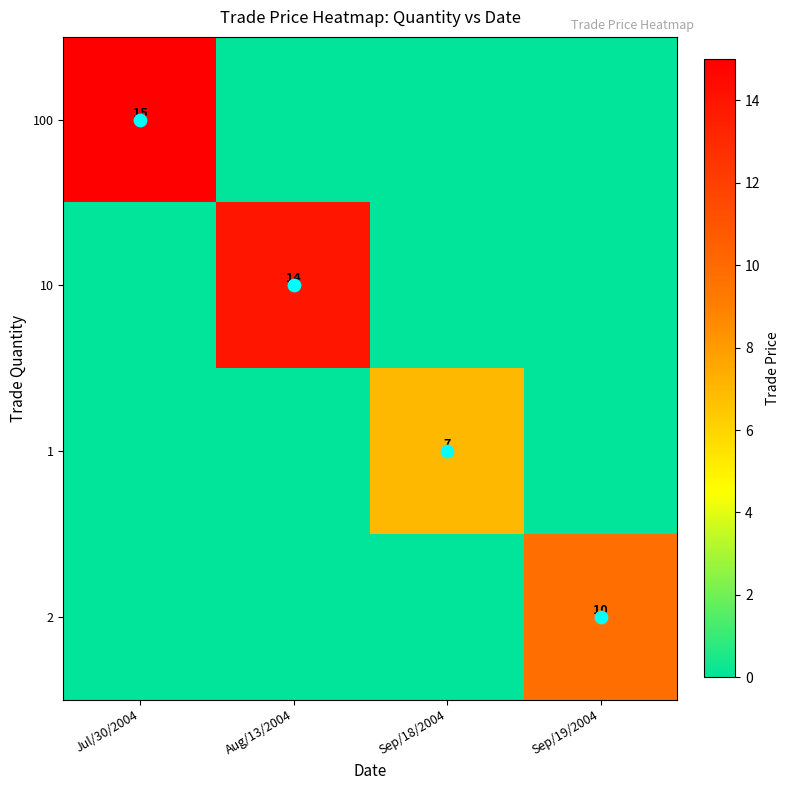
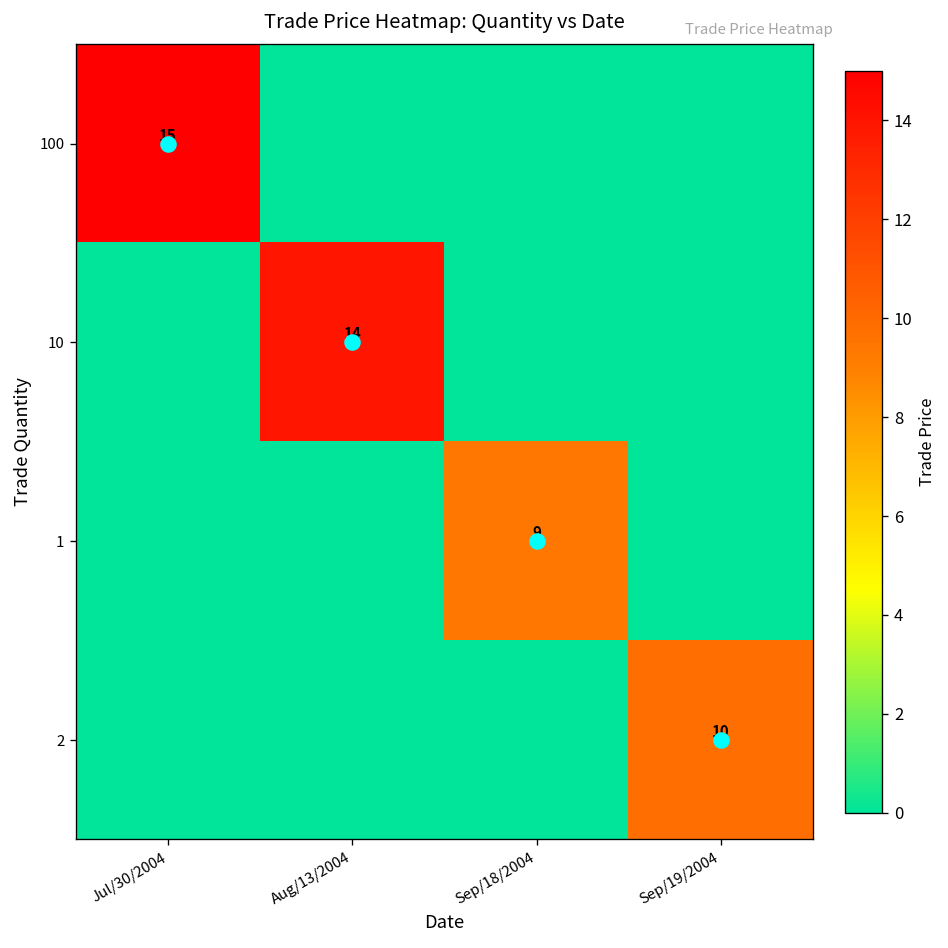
1, Sep/18/2004: 7 -> 9
